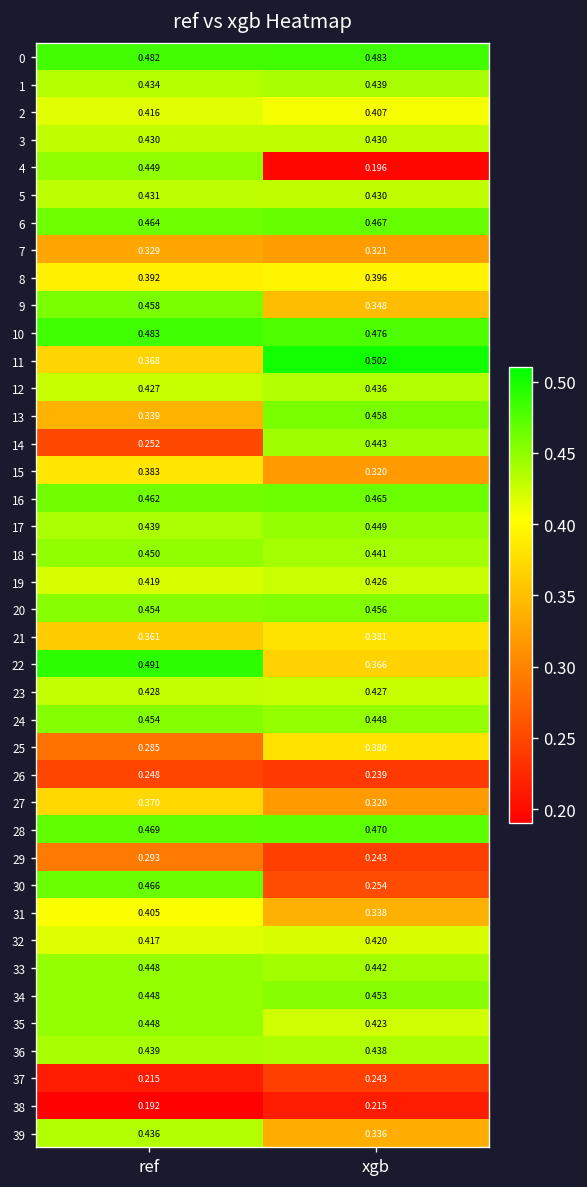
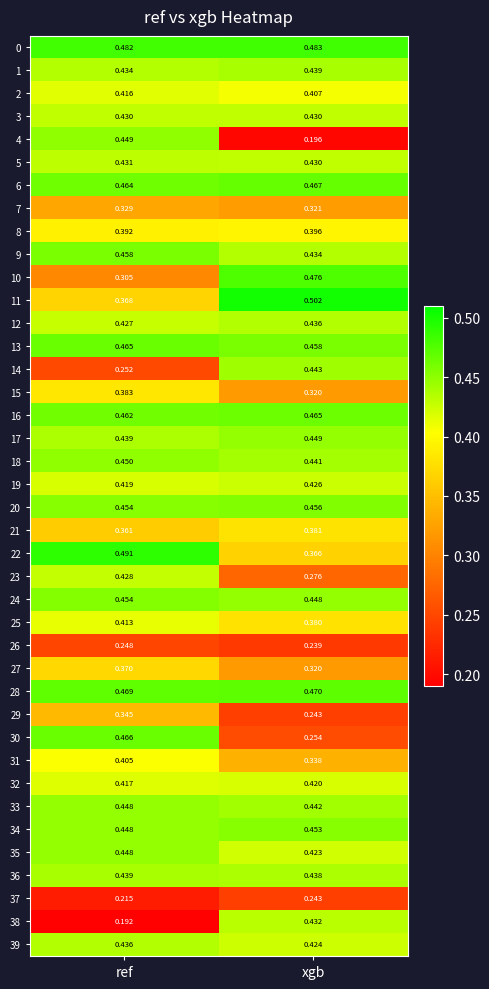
9, xgb: 0.348 -> 0.434
10, ref: 0.483 -> 0.305
13, ref: 0.339 -> 0.465
23, xgb: 0.427 -> 0.276
25, ref: 0.285 -> 0.413
29, ref: 0.293 -> 0.345
38, xgb: 0.215 -> 0.432
39, xgb: 0.336 -> 0.424
